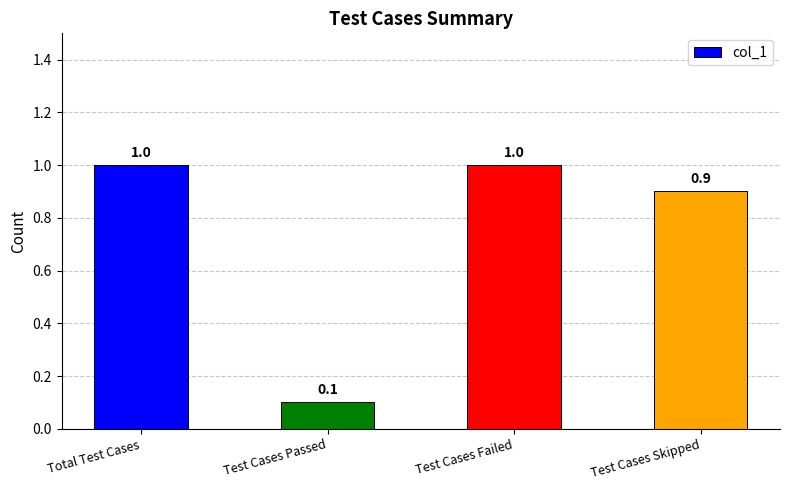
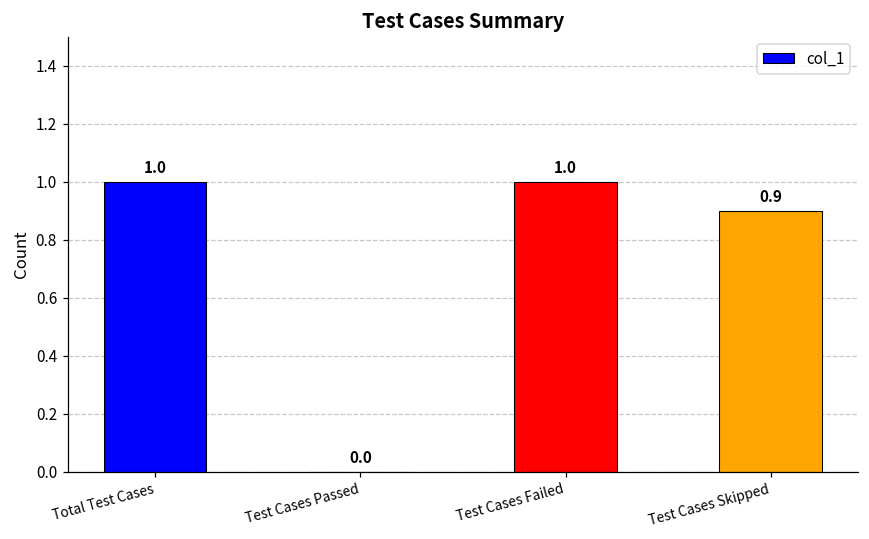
Test Cases Passed: 0.1 -> 0.0
